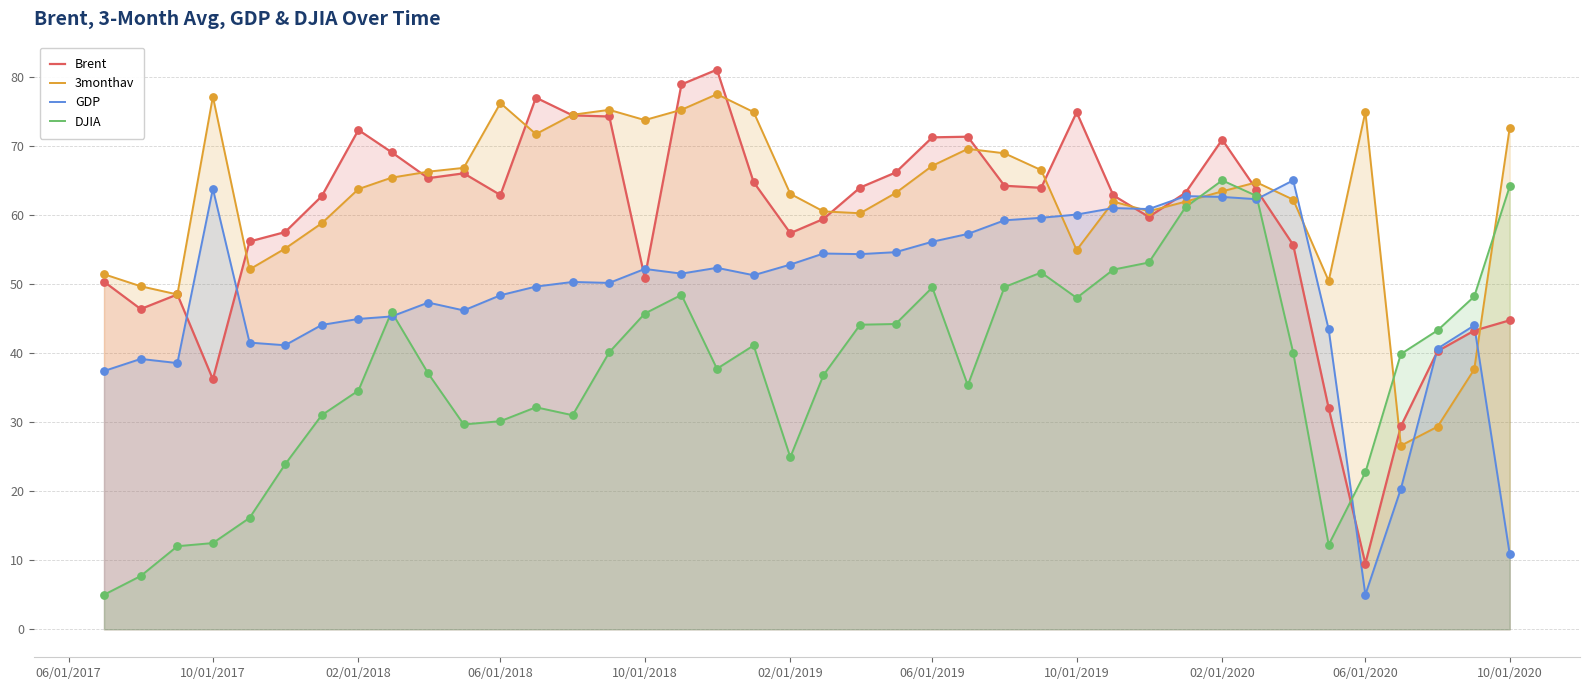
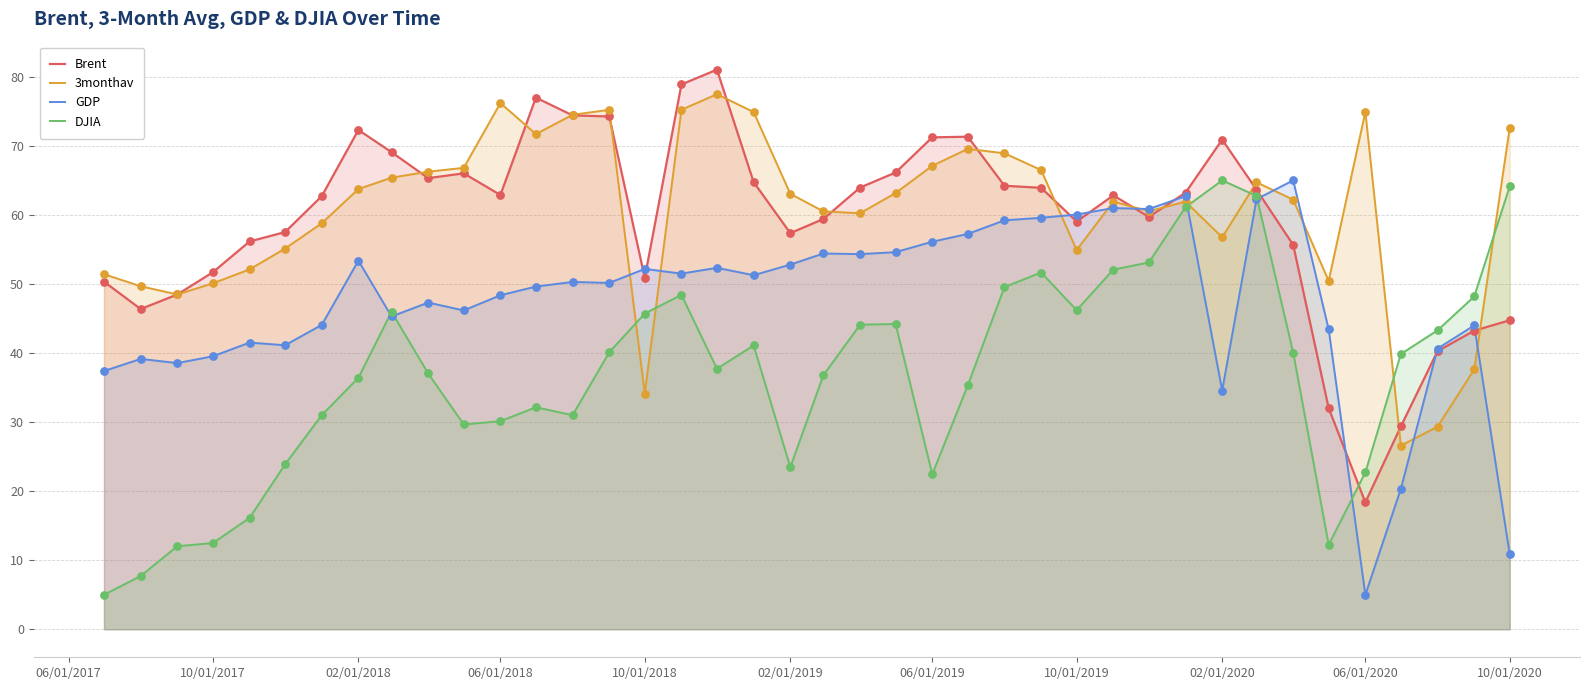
Brent, 10/01/2017: 36 -> 52
3monthav, 10/01/2017: 77 -> 50
GDP, 10/01/2017: 64 -> 40
GDP, 02/01/2018: 45 -> 53
DJIA, 02/01/2018: 35 -> 36
3monthav, 10/01/2018: 74 -> 34
DJIA, 02/01/2019: 25 -> 23
DJIA, 06/01/2019: 49 -> 22
Brent, 10/01/2019: 75 -> 59
DJIA, 10/01/2019: 48 -> 46
3monthav, 02/01/2020: 63 -> 57
GDP, 02/01/2020: 63 -> 35
Brent, 06/01/2020: 10 -> 18
